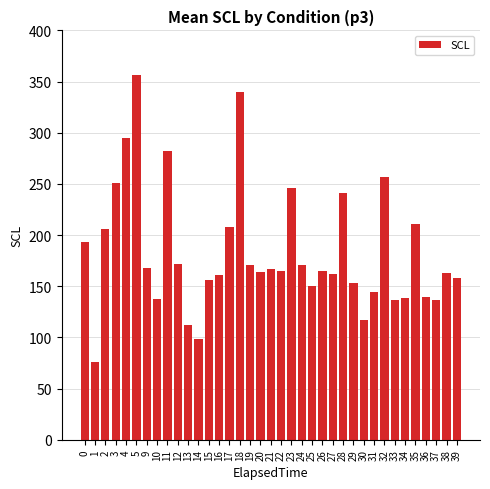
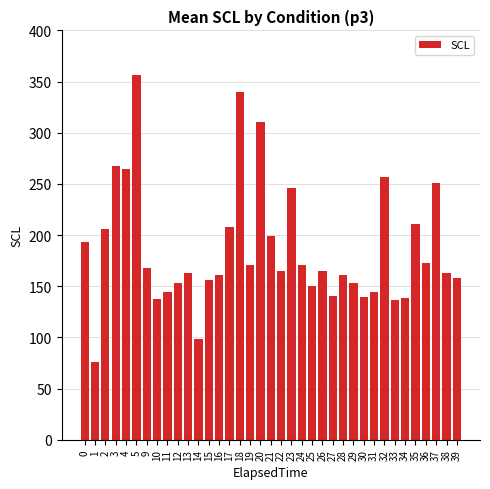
3: 251 -> 268
4: 295 -> 264
11: 282 -> 145
12: 172 -> 154
13: 112 -> 163
20: 164 -> 311
21: 167 -> 199
27: 162 -> 140
28: 241 -> 161
30: 117 -> 140
36: 139 -> 173
37: 137 -> 251
